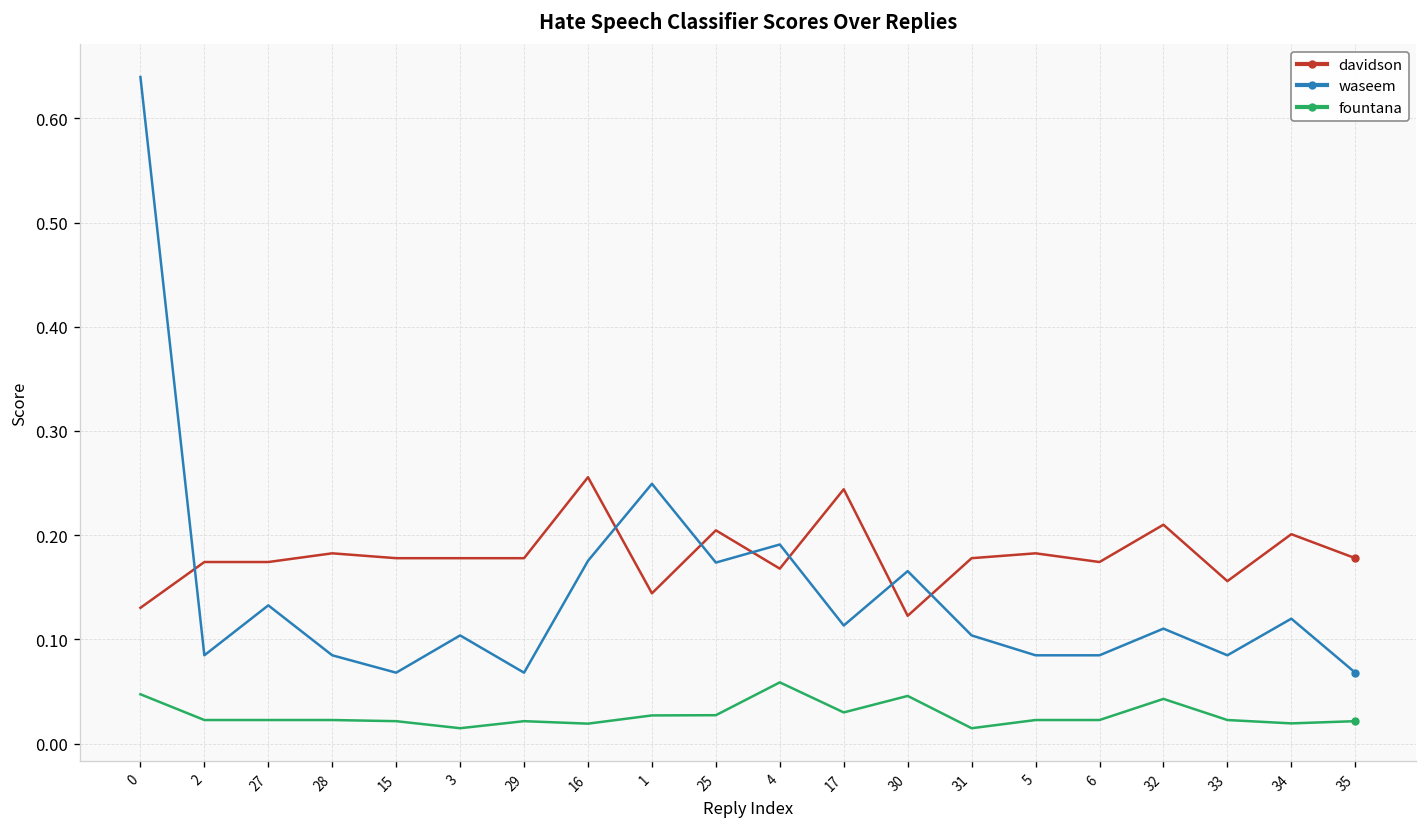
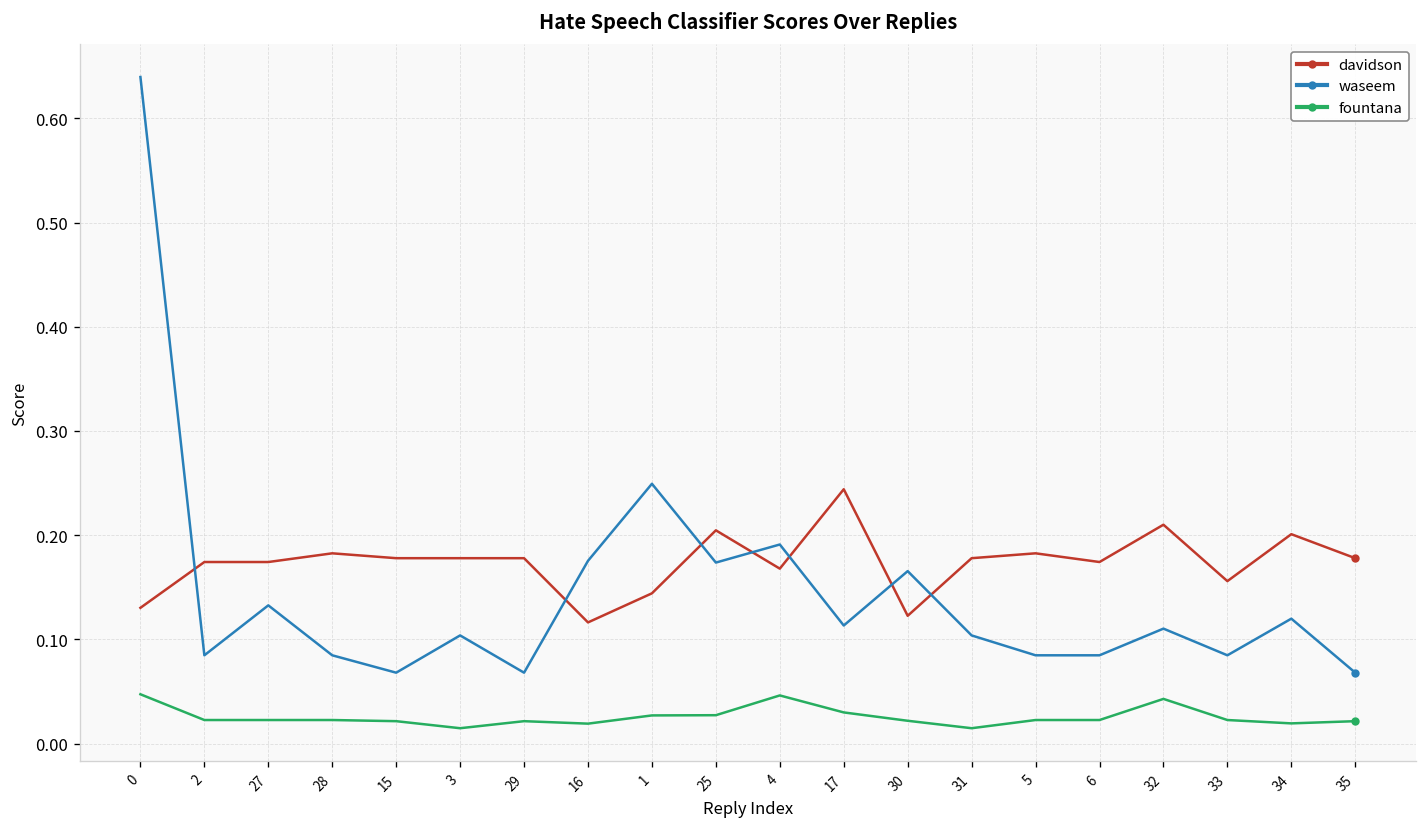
davidson, 16: 0.26 -> 0.12
fountana, 4: 0.06 -> 0.05
fountana, 30: 0.05 -> 0.02
